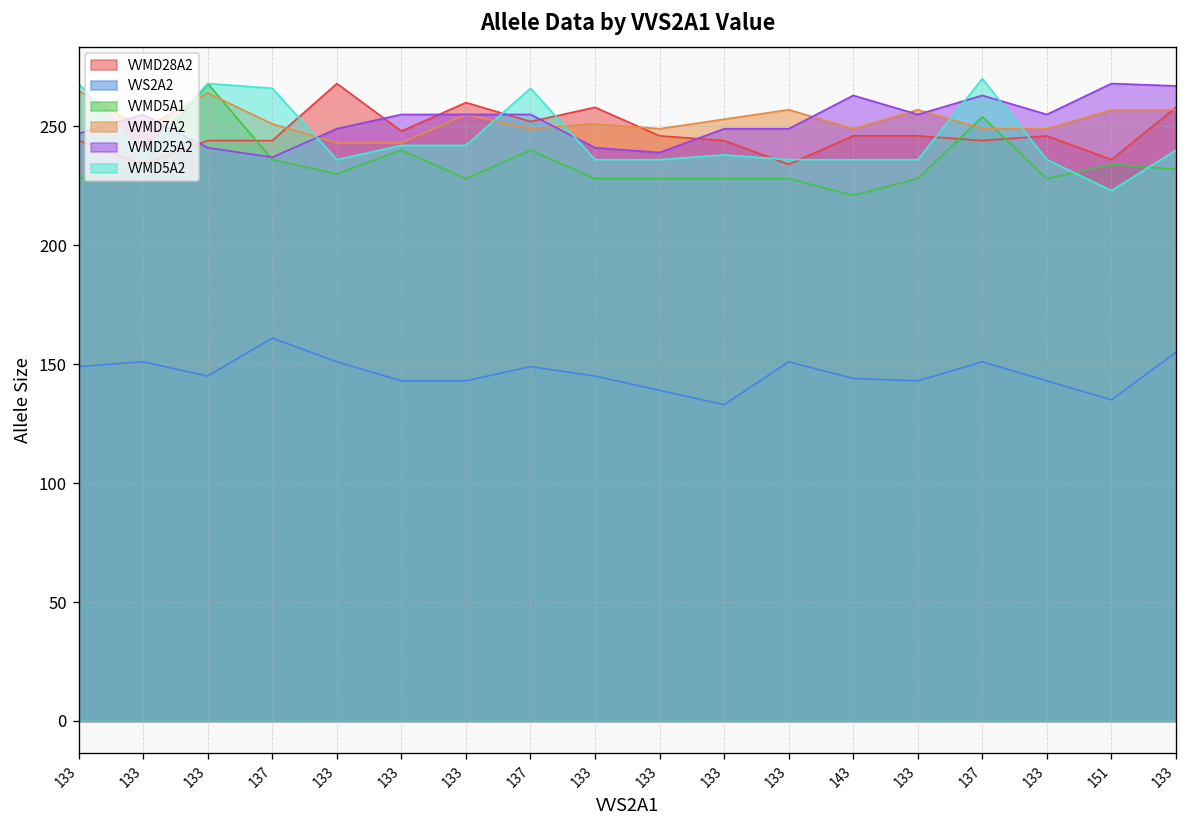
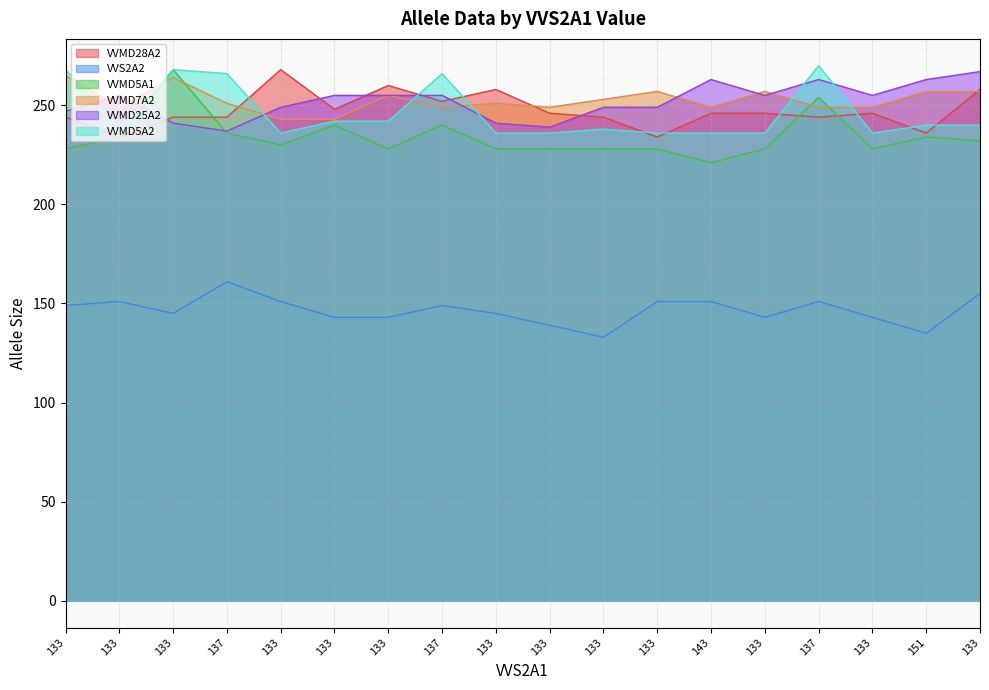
VVS2A2, 143: 144 -> 151
VVMD25A2, 151: 268 -> 263
VVMD5A2, 151: 223 -> 240
